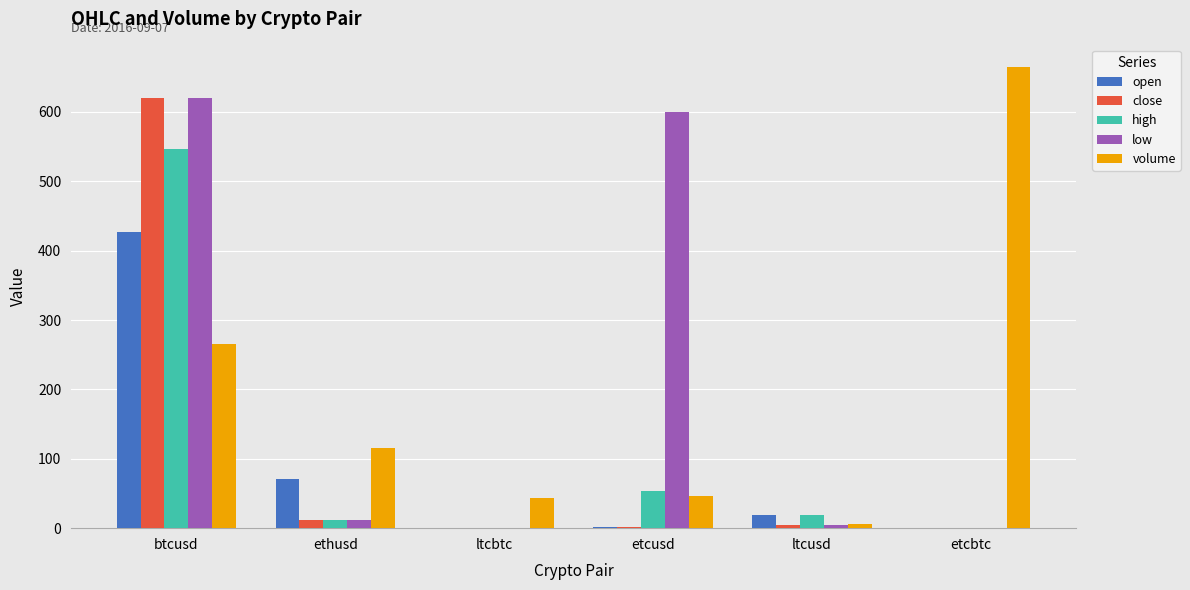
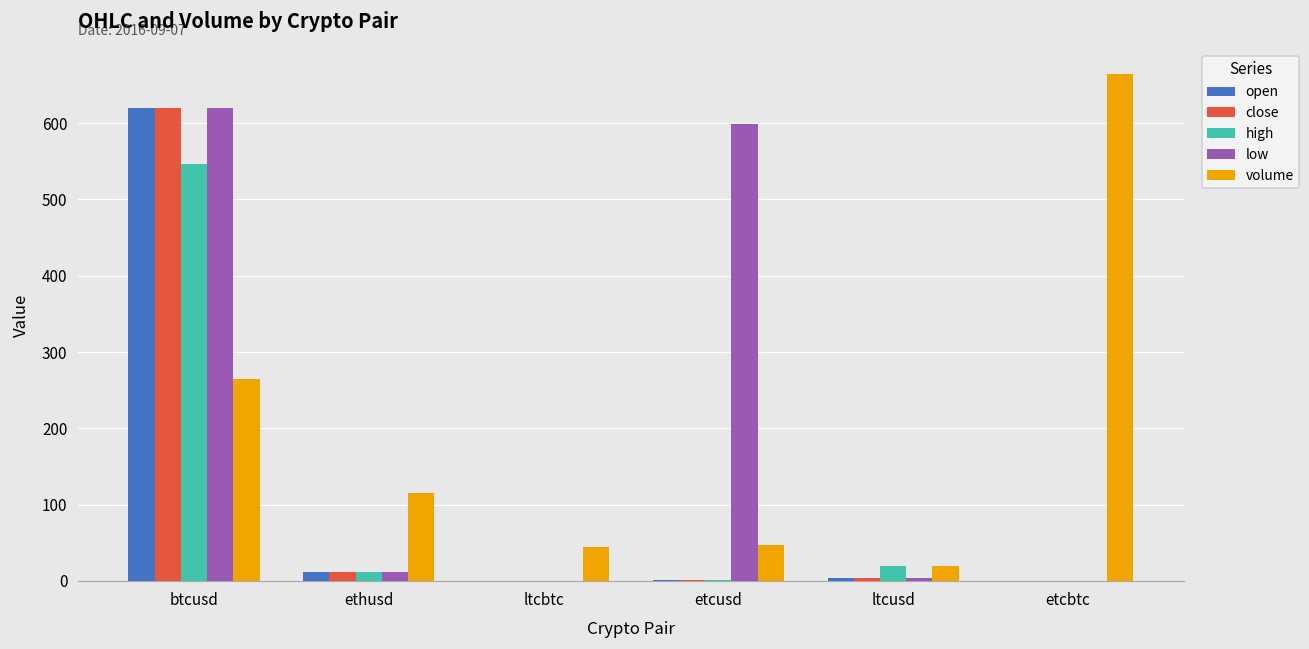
open, btcusd: 430 -> 620
open, ethusd: 70 -> 10
high, etcusd: 50 -> 0
open, ltcusd: 20 -> 0
volume, ltcusd: 10 -> 20
